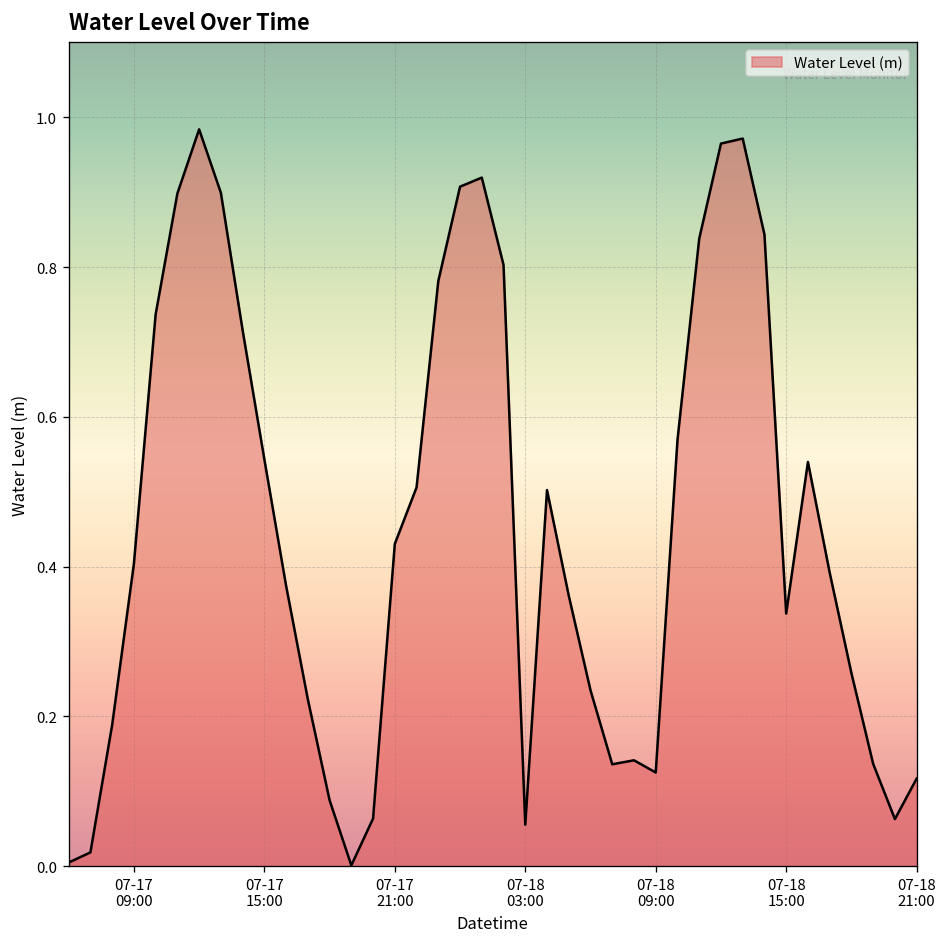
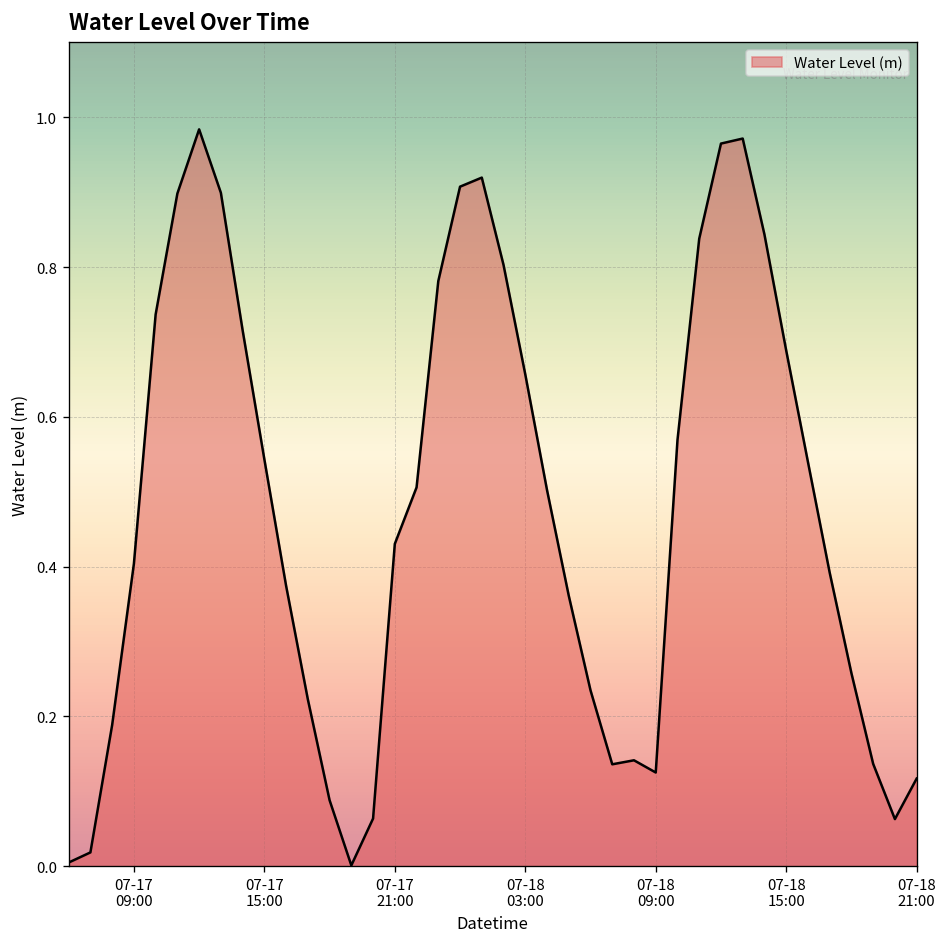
07-18 03:00: 0.06 -> 0.66
07-18 15:00: 0.34 -> 0.69
